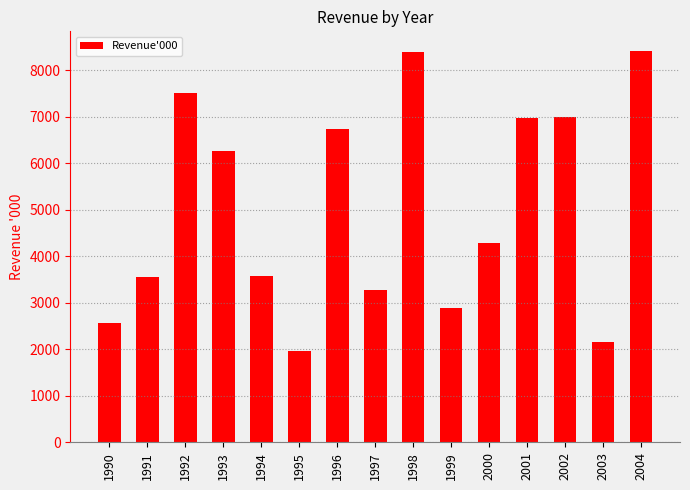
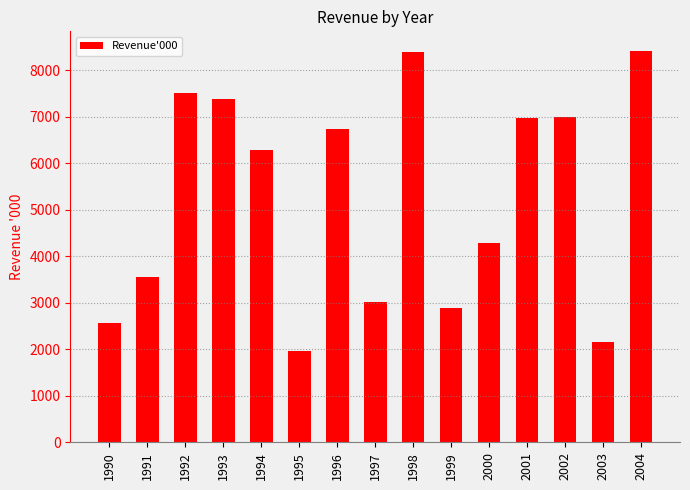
1993: 6300 -> 7400
1994: 3600 -> 6300
1997: 3300 -> 3000
